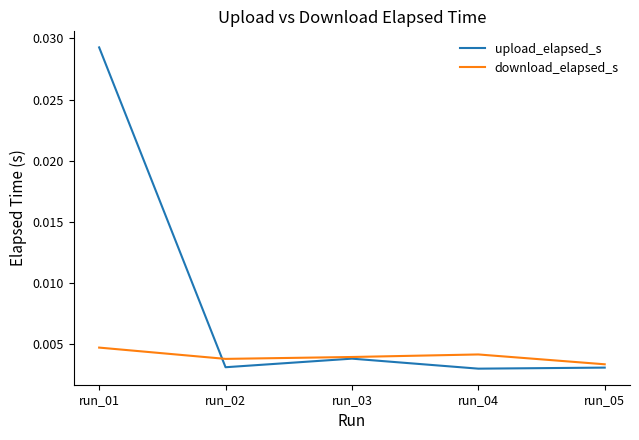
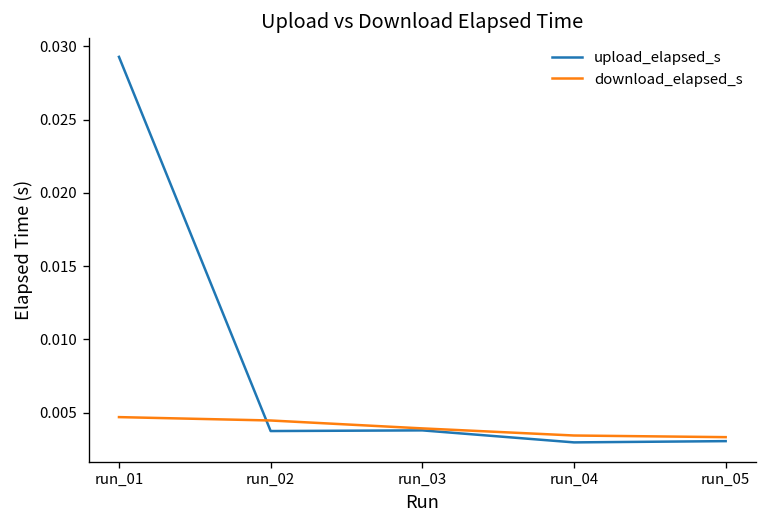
upload_elapsed_s, run_02: 0.0031 -> 0.0038
download_elapsed_s, run_02: 0.0038 -> 0.0045
download_elapsed_s, run_04: 0.0041 -> 0.0035
